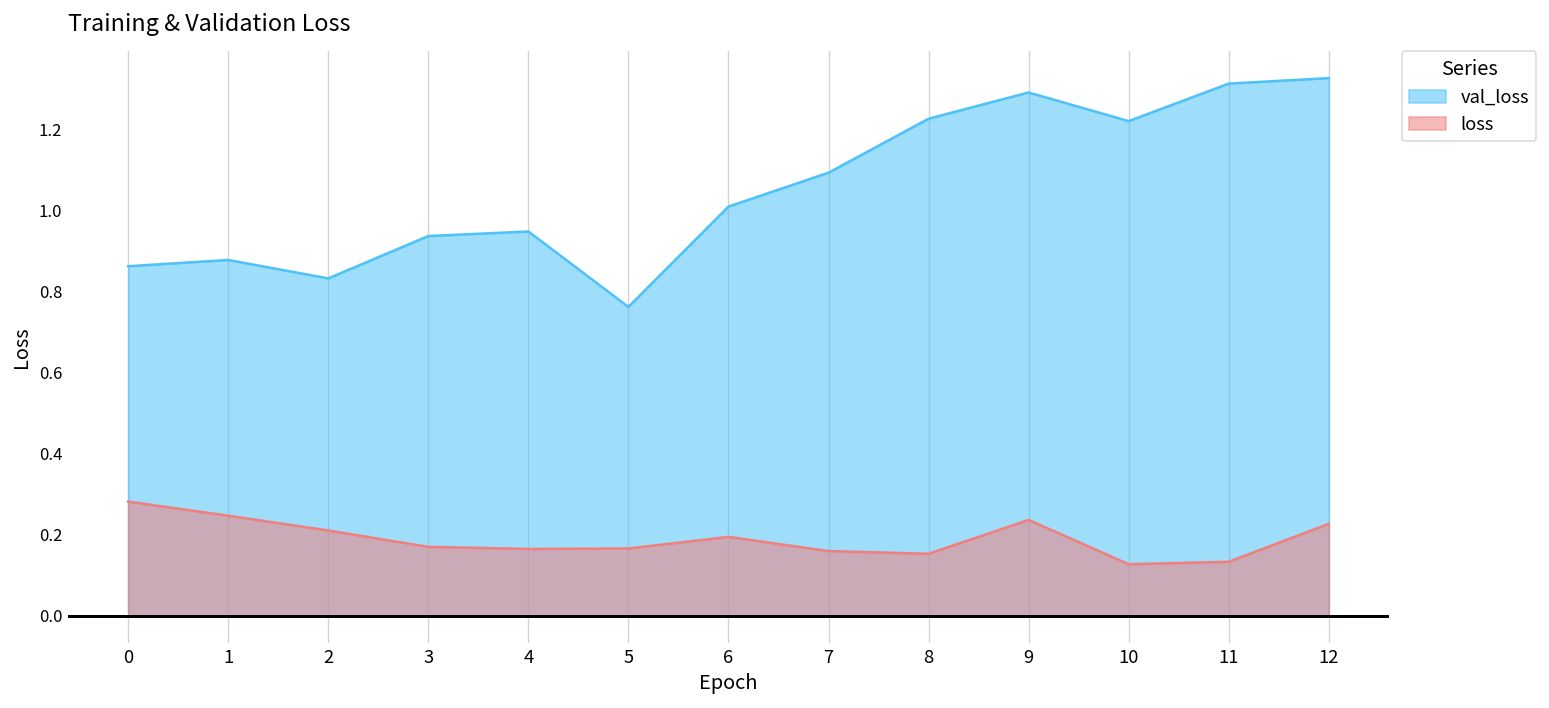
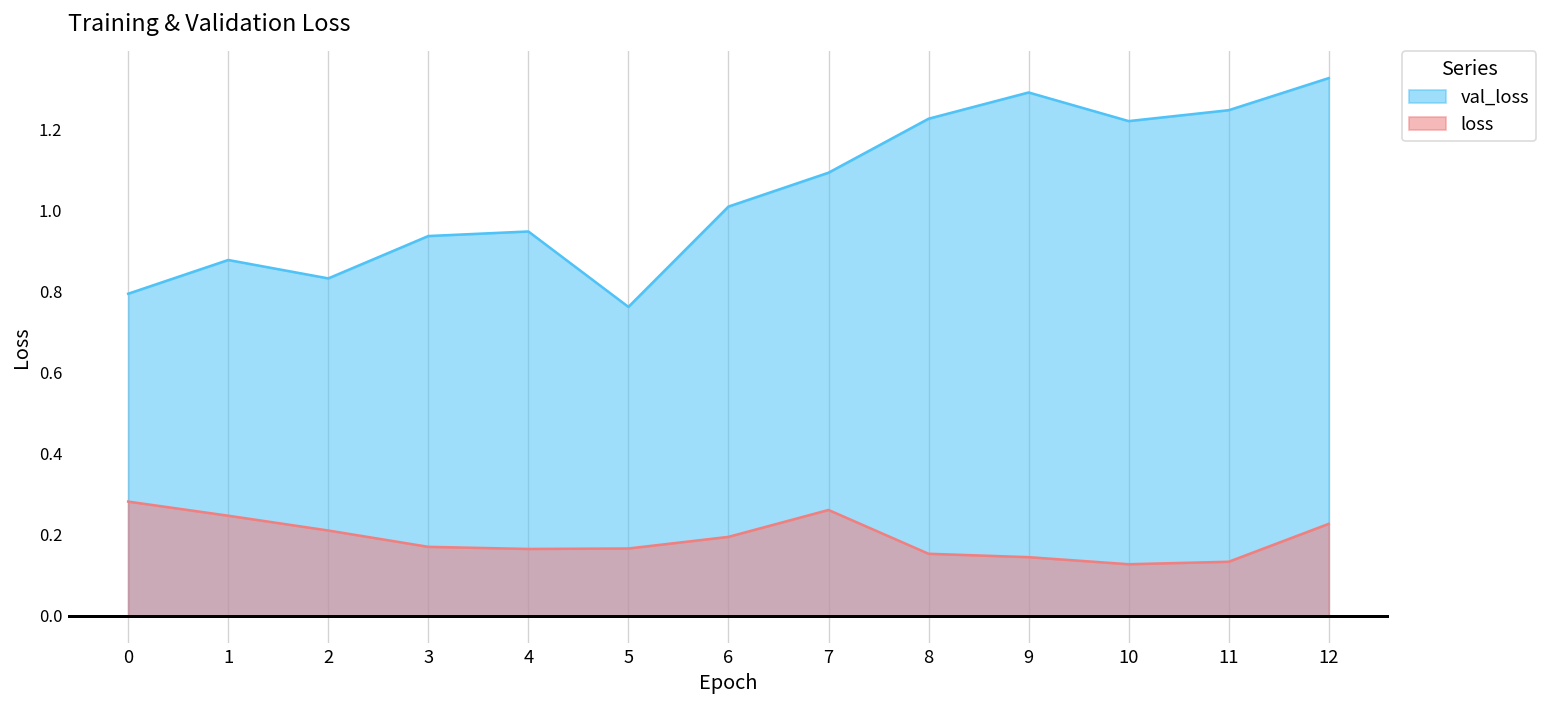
val_loss, 0: 0.86 -> 0.80
loss, 7: 0.16 -> 0.26
loss, 9: 0.24 -> 0.14
val_loss, 11: 1.31 -> 1.25
